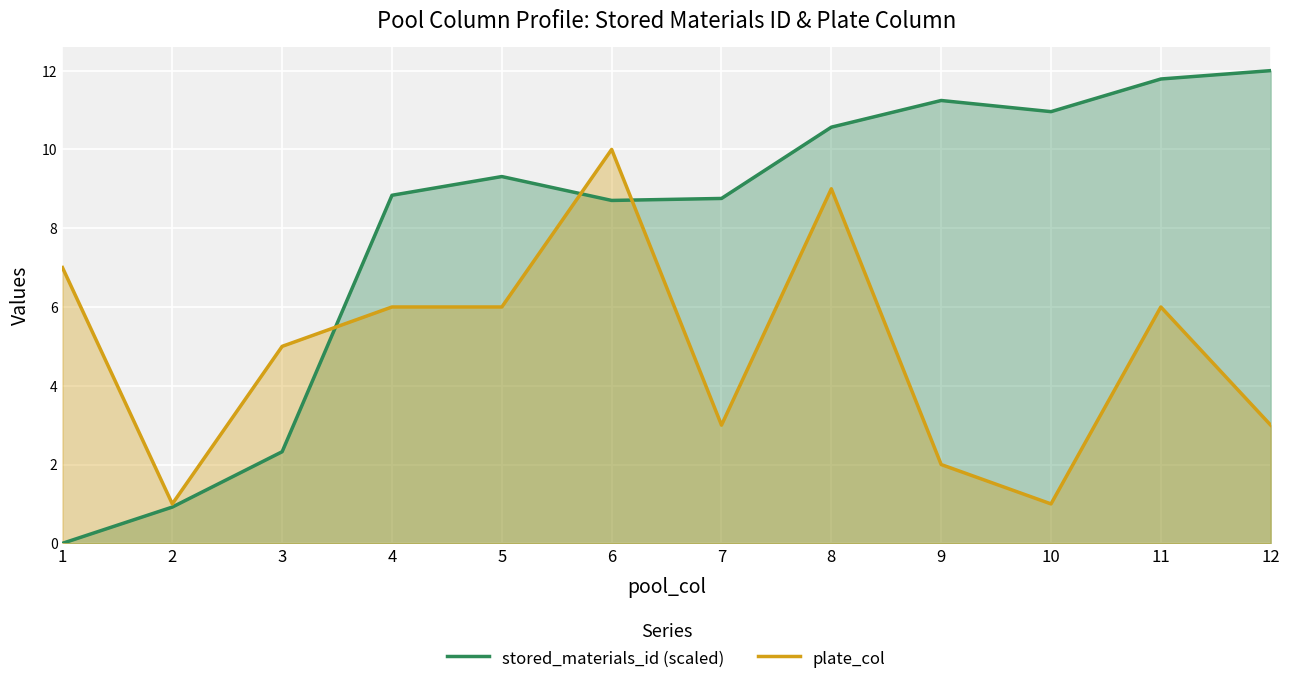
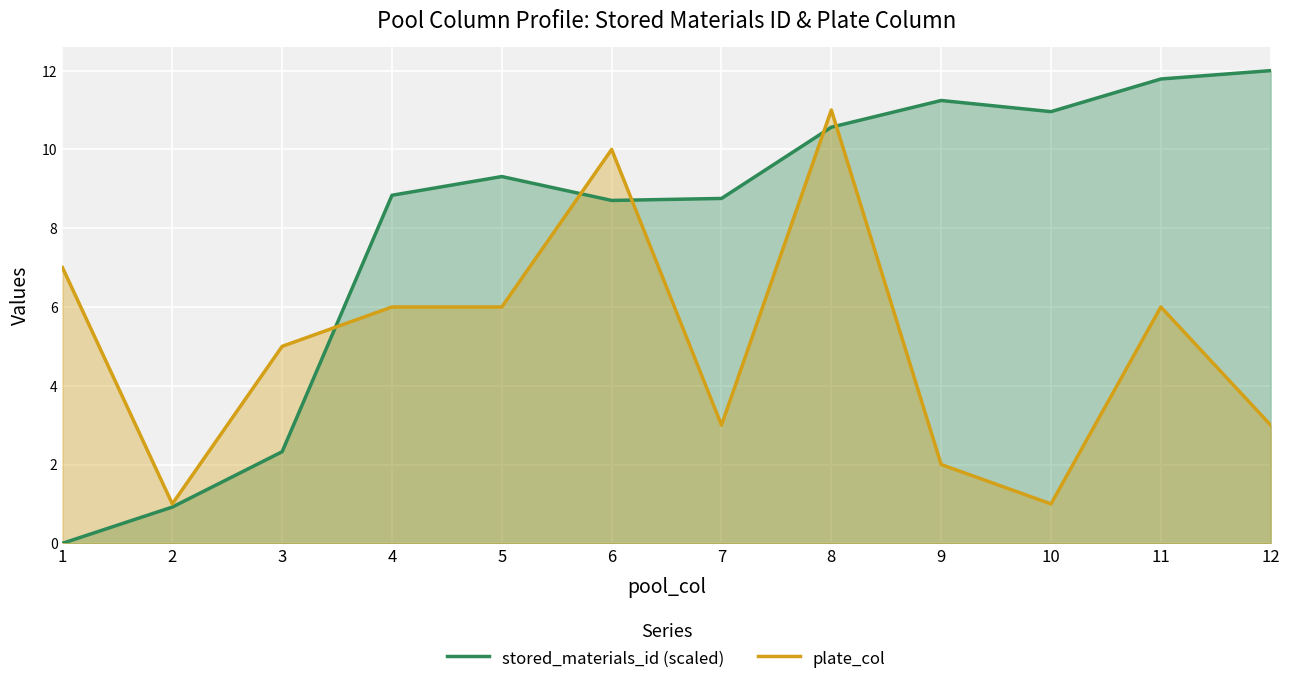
plate_col, 8: 9 -> 11
